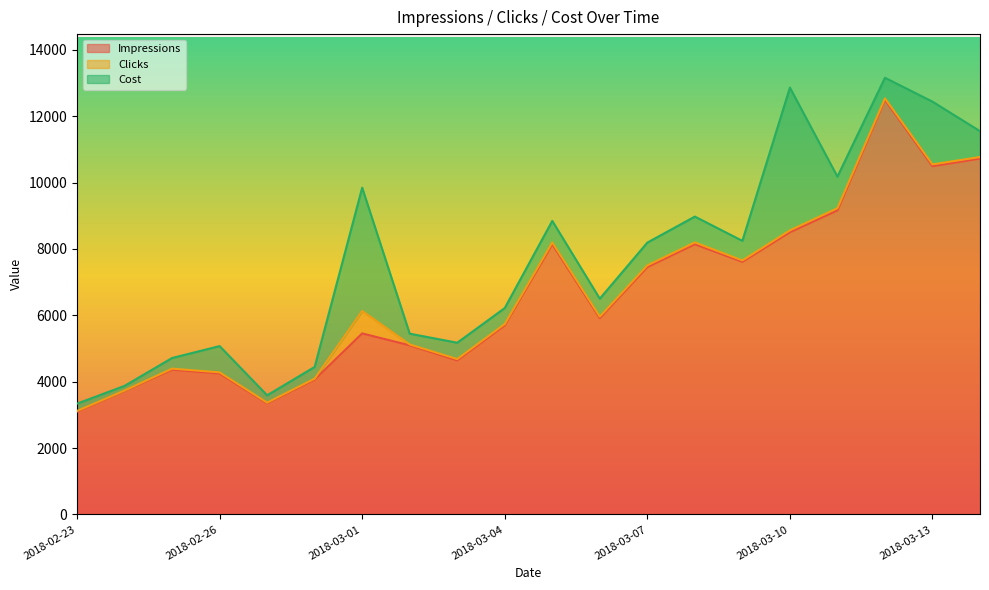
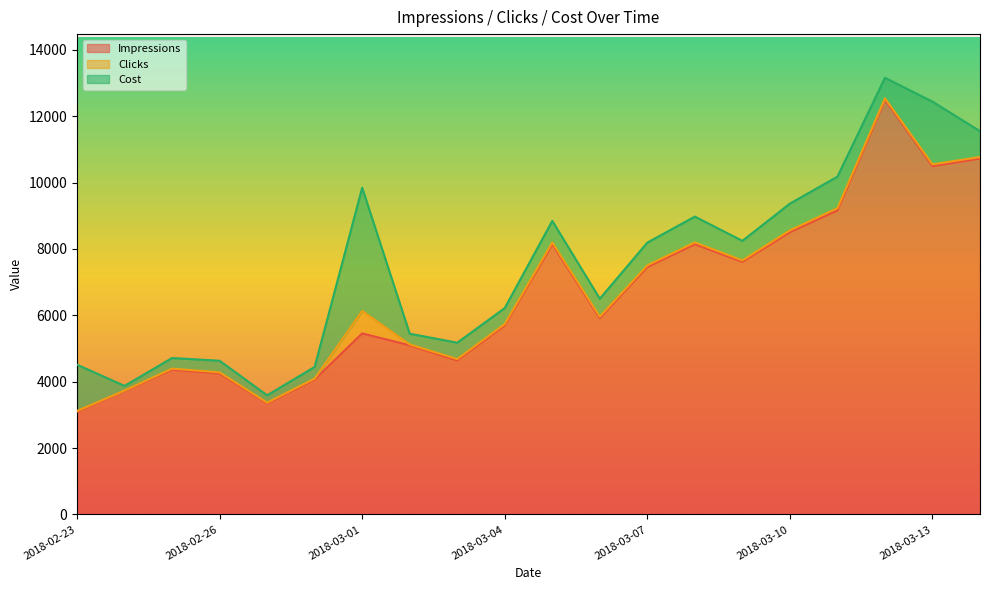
Cost, 2018-02-23: 200 -> 1400
Cost, 2018-02-26: 800 -> 400
Cost, 2018-03-10: 4300 -> 800
